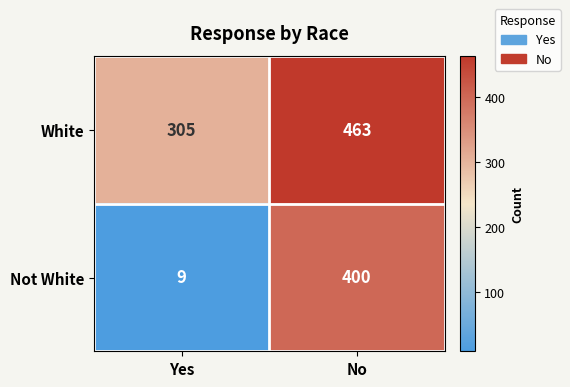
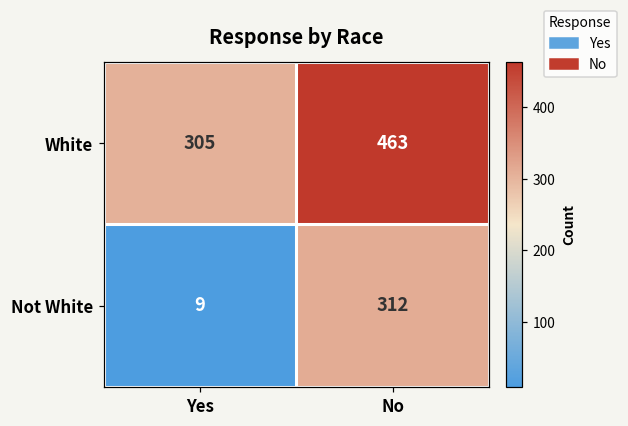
Not White, No: 400 -> 312
